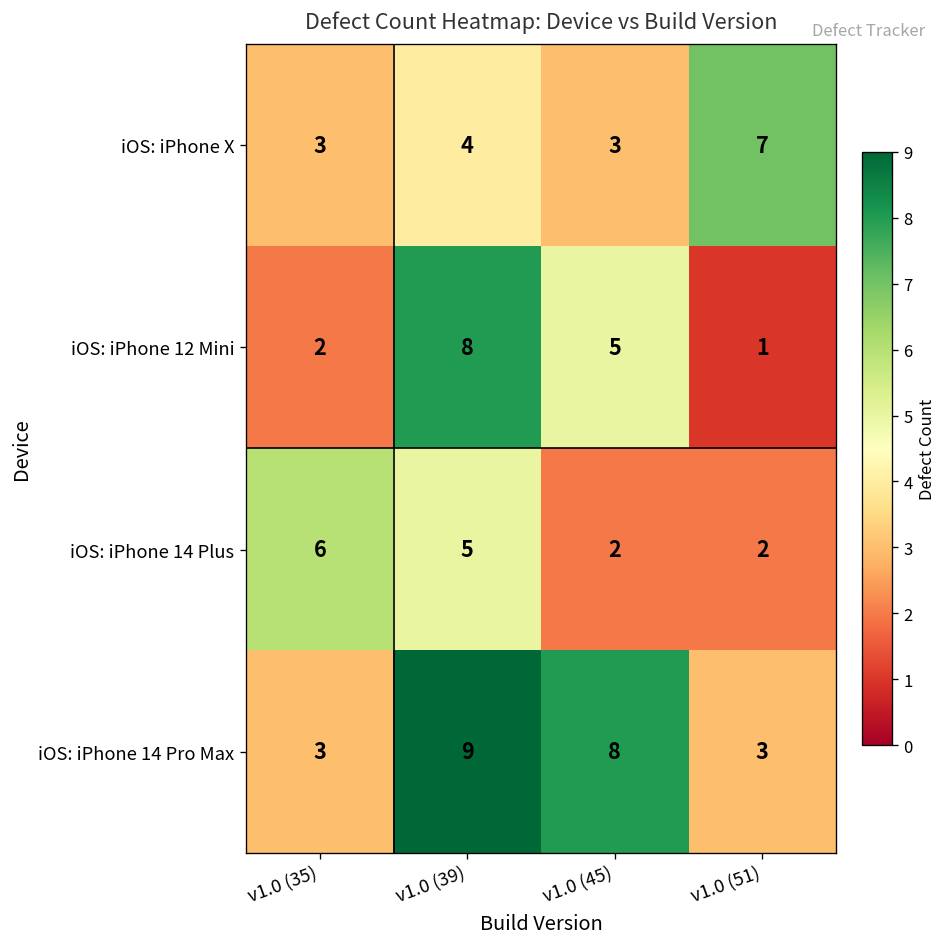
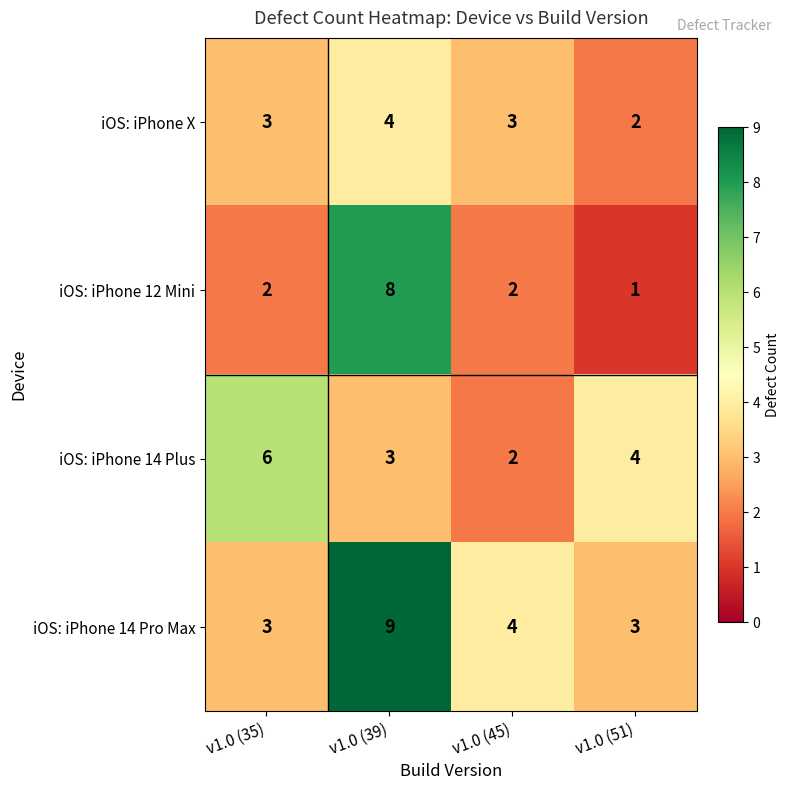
iOS: iPhone X, v1.0 (51): 7 -> 2
iOS: iPhone 12 Mini, v1.0 (45): 5 -> 2
iOS: iPhone 14 Plus, v1.0 (39): 5 -> 3
iOS: iPhone 14 Plus, v1.0 (51): 2 -> 4
iOS: iPhone 14 Pro Max, v1.0 (45): 8 -> 4
